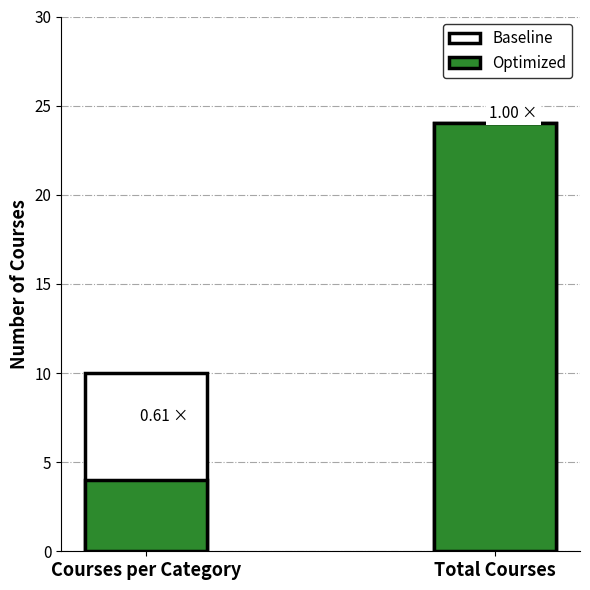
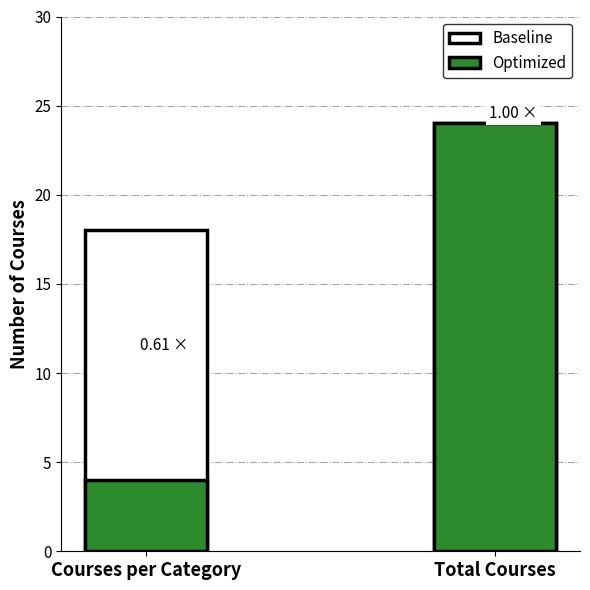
Baseline, Courses per Category: 10 -> 18
